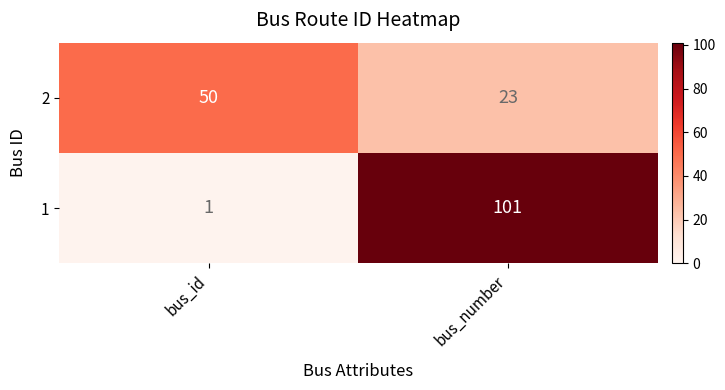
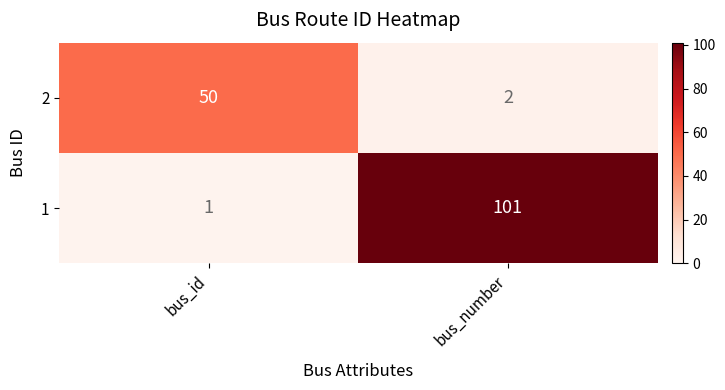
2, bus_number: 23 -> 2
